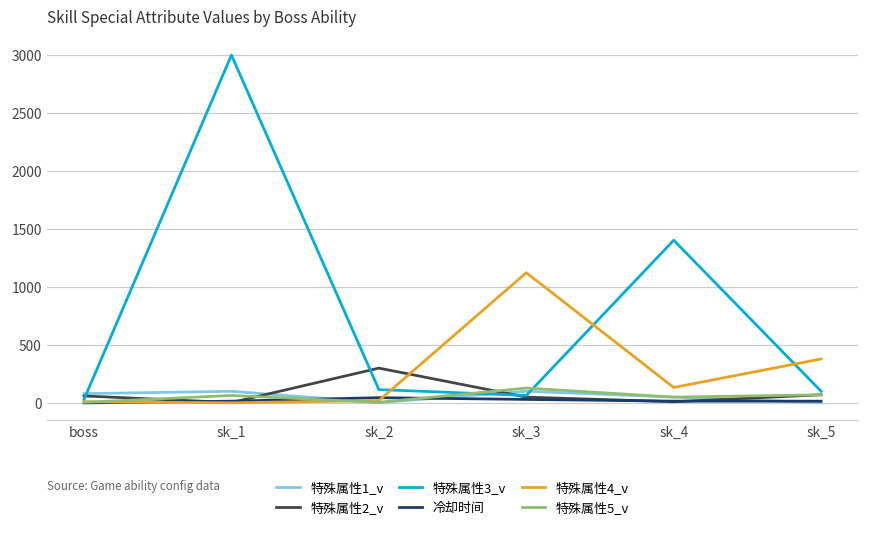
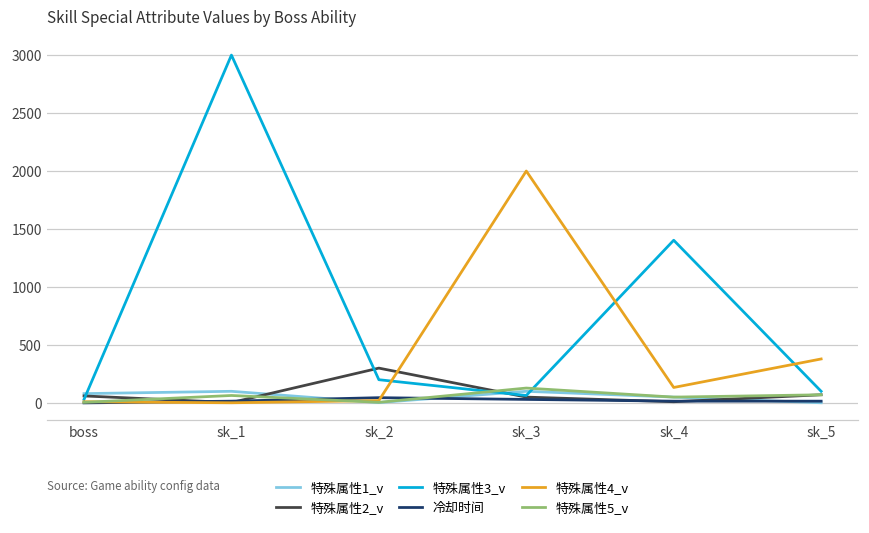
特殊属性3_v, sk_2: 120 -> 200
特殊属性4_v, sk_3: 1120 -> 2000
